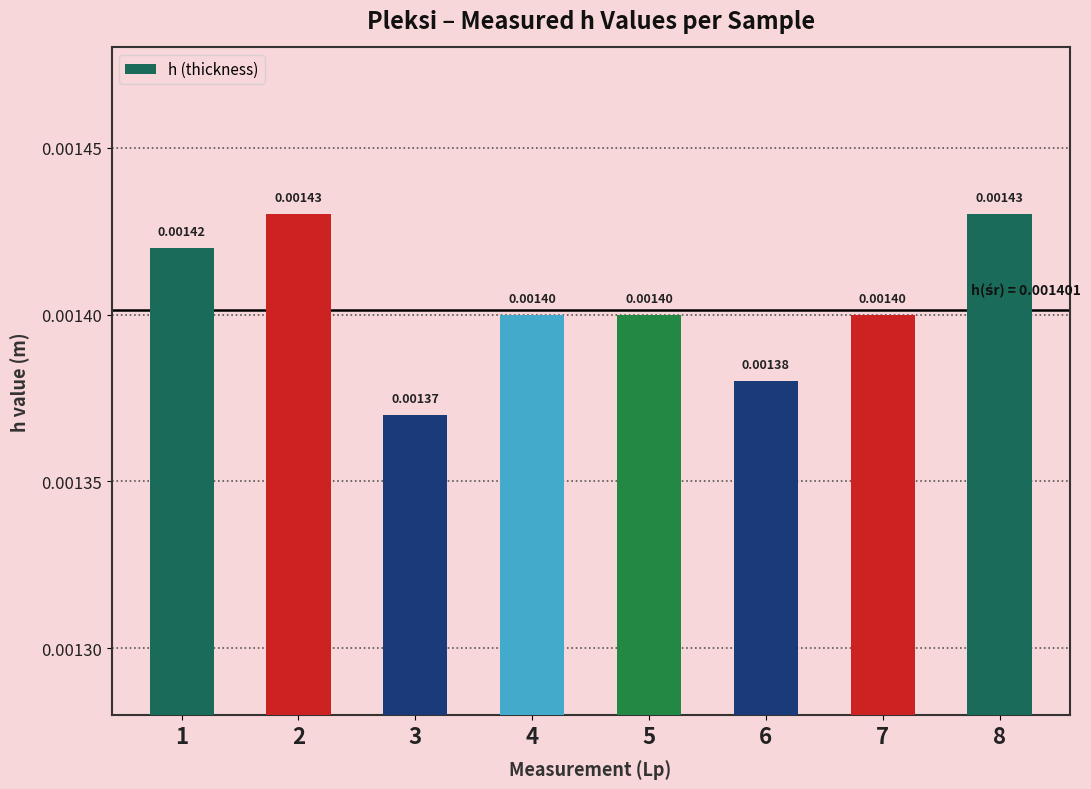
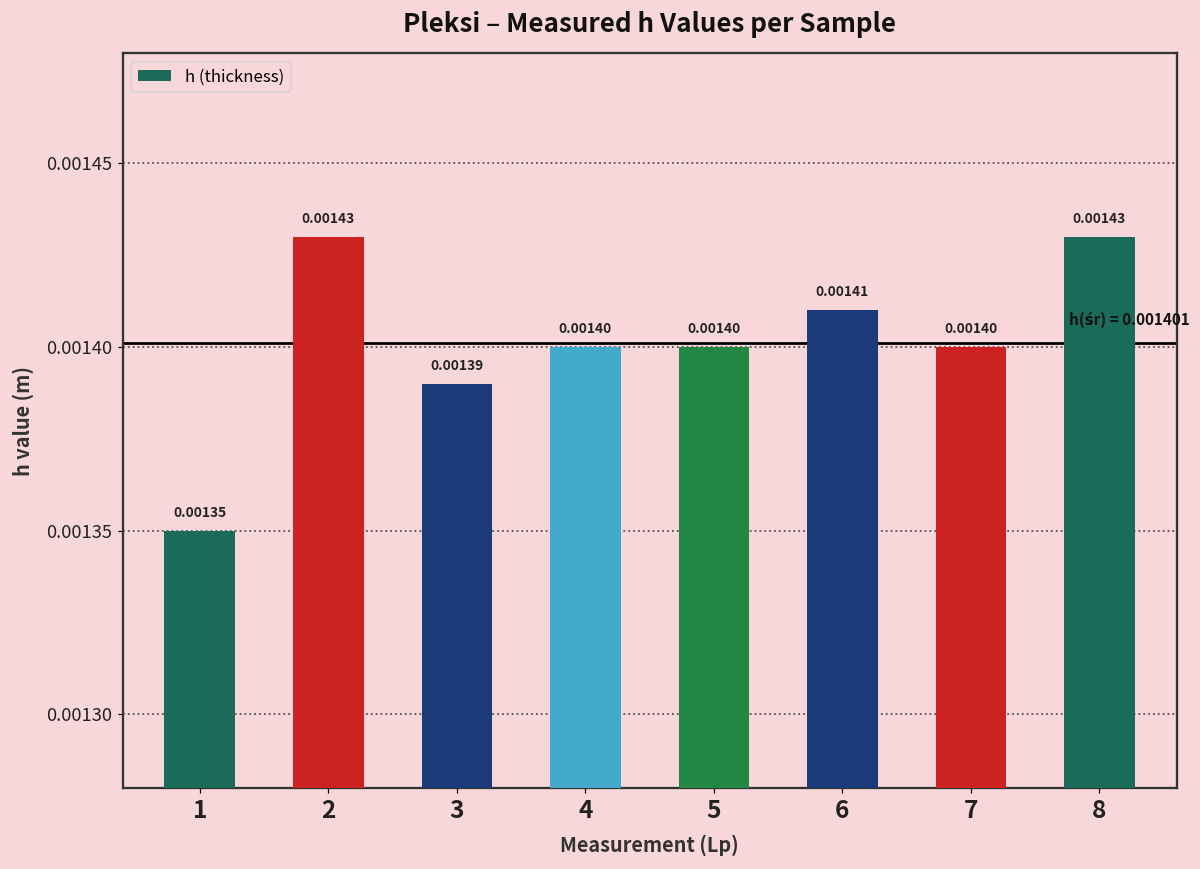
1: 0.00142 -> 0.00135
3: 0.00137 -> 0.00139
6: 0.00138 -> 0.00141
